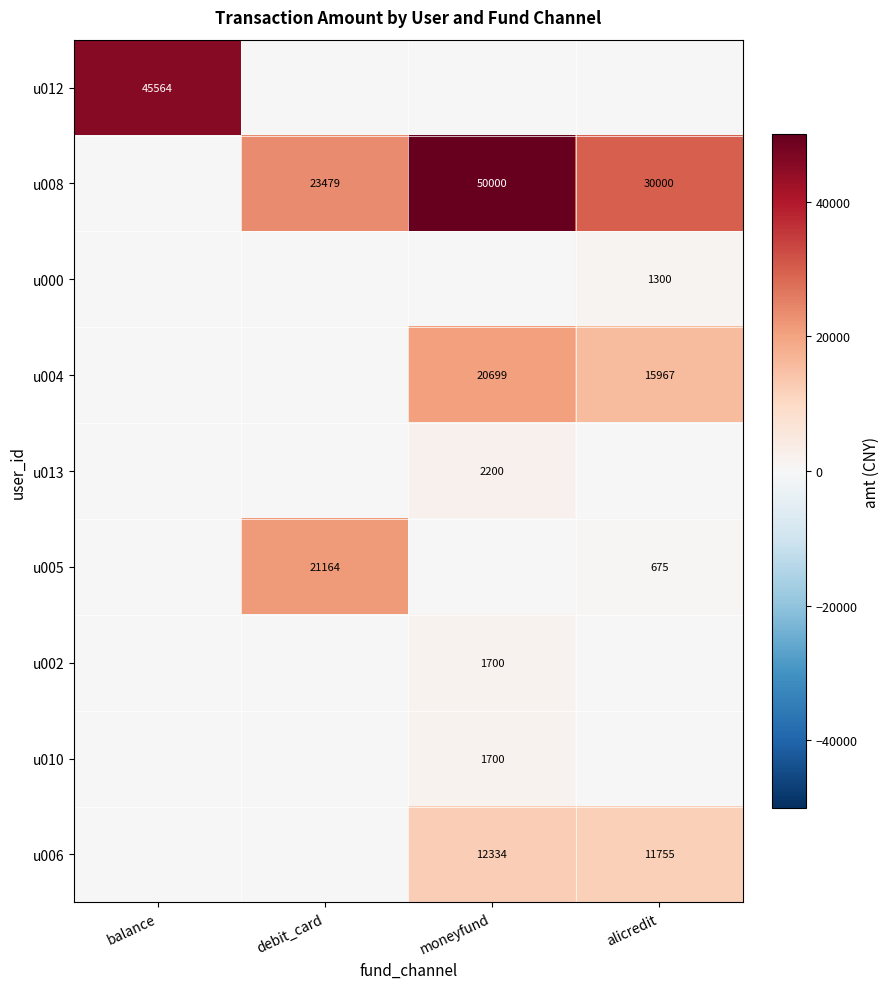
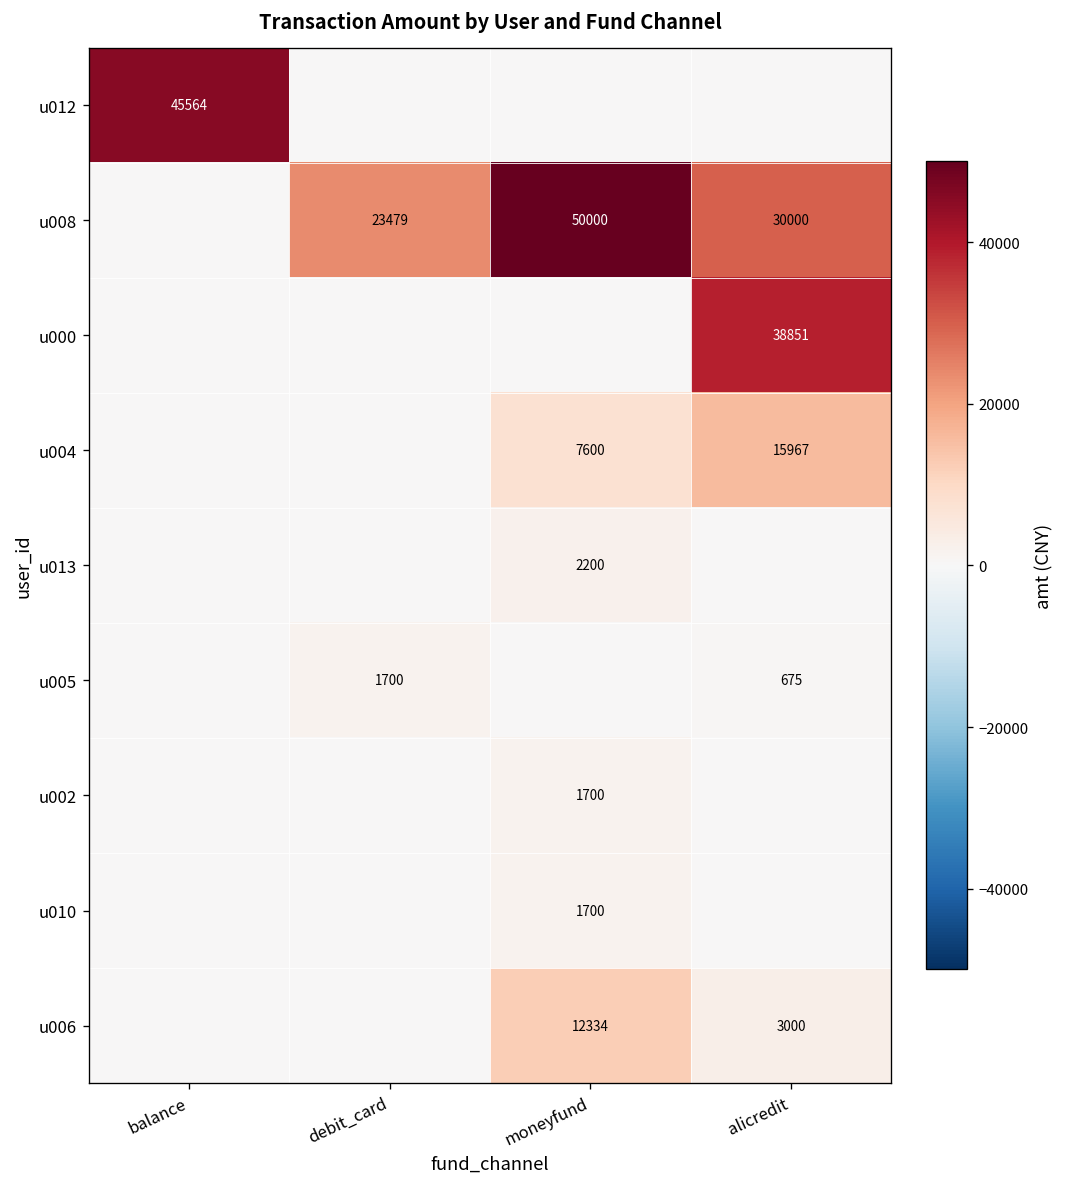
u000, alicredit: 1300 -> 38851
u004, moneyfund: 20699 -> 7600
u005, debit_card: 21164 -> 1700
u006, alicredit: 11755 -> 3000
